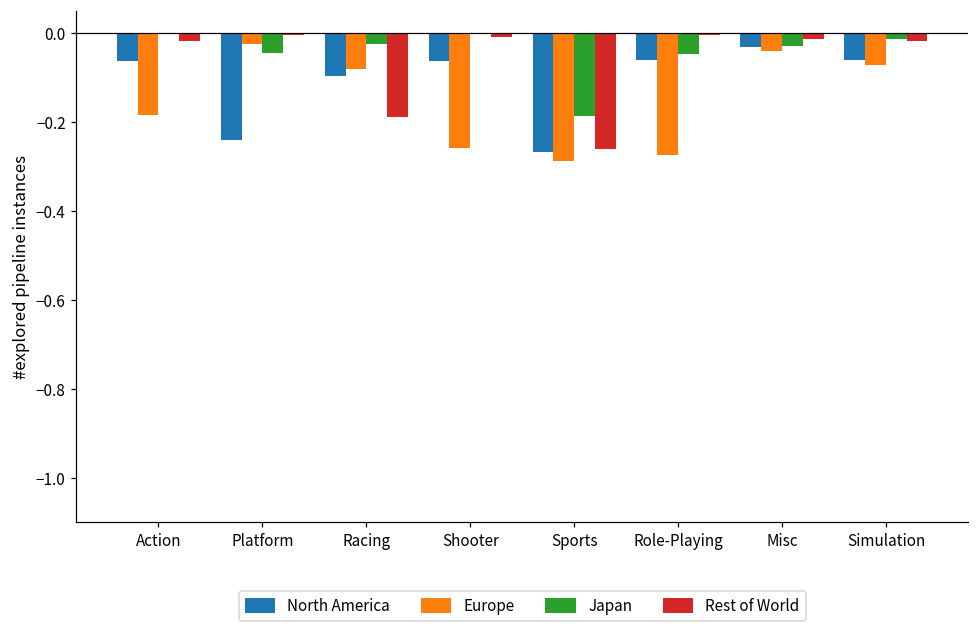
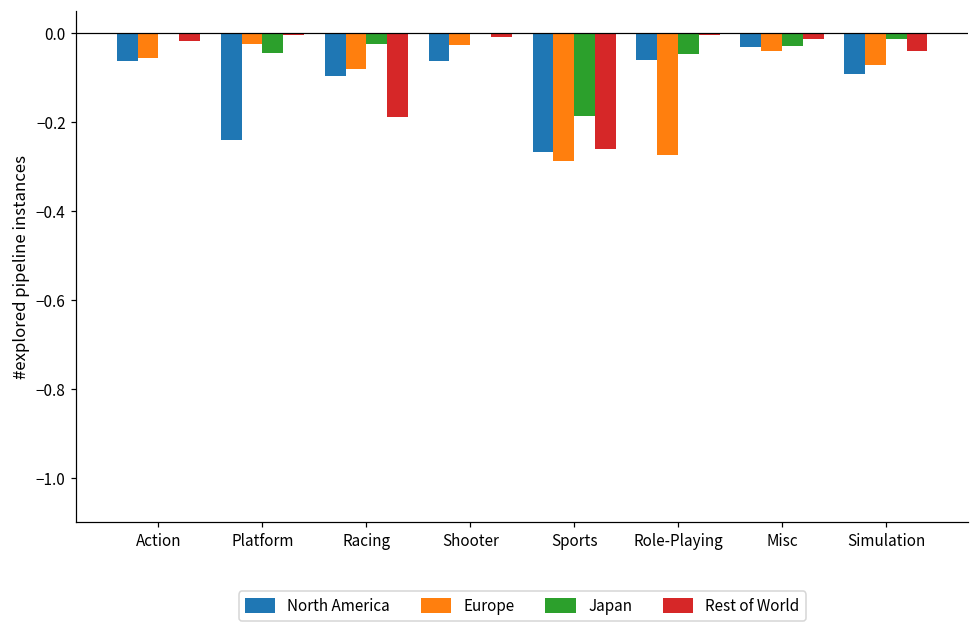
Europe, Action: -0.18 -> -0.06
Europe, Shooter: -0.26 -> -0.03
North America, Simulation: -0.06 -> -0.09
Rest of World, Simulation: -0.02 -> -0.04
